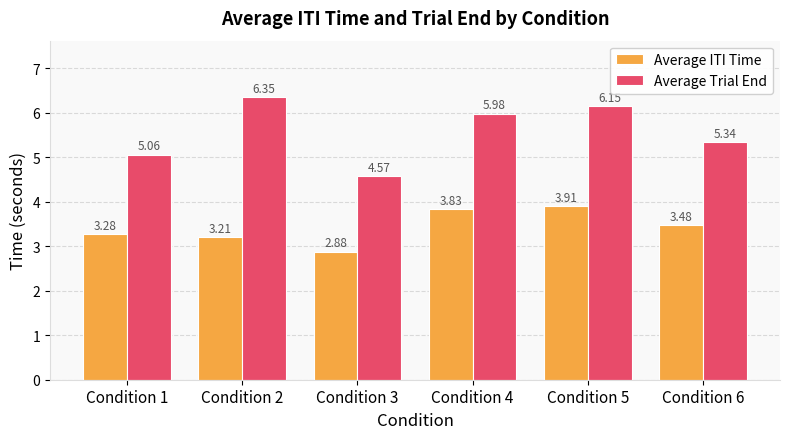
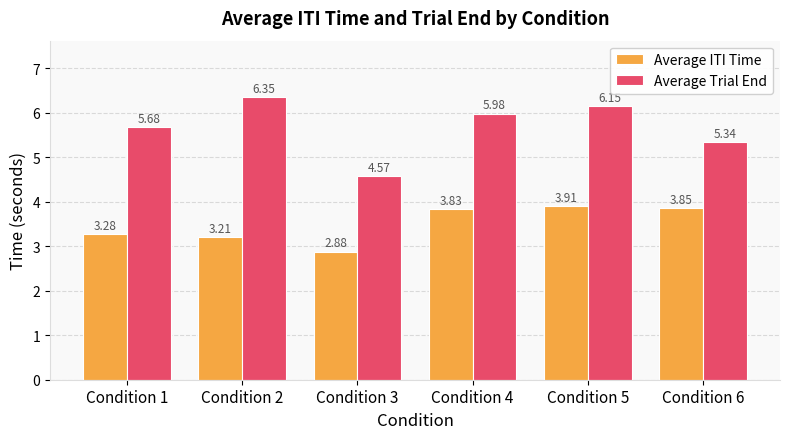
Average Trial End, Condition 1: 5.06 -> 5.68
Average ITI Time, Condition 6: 3.48 -> 3.85
